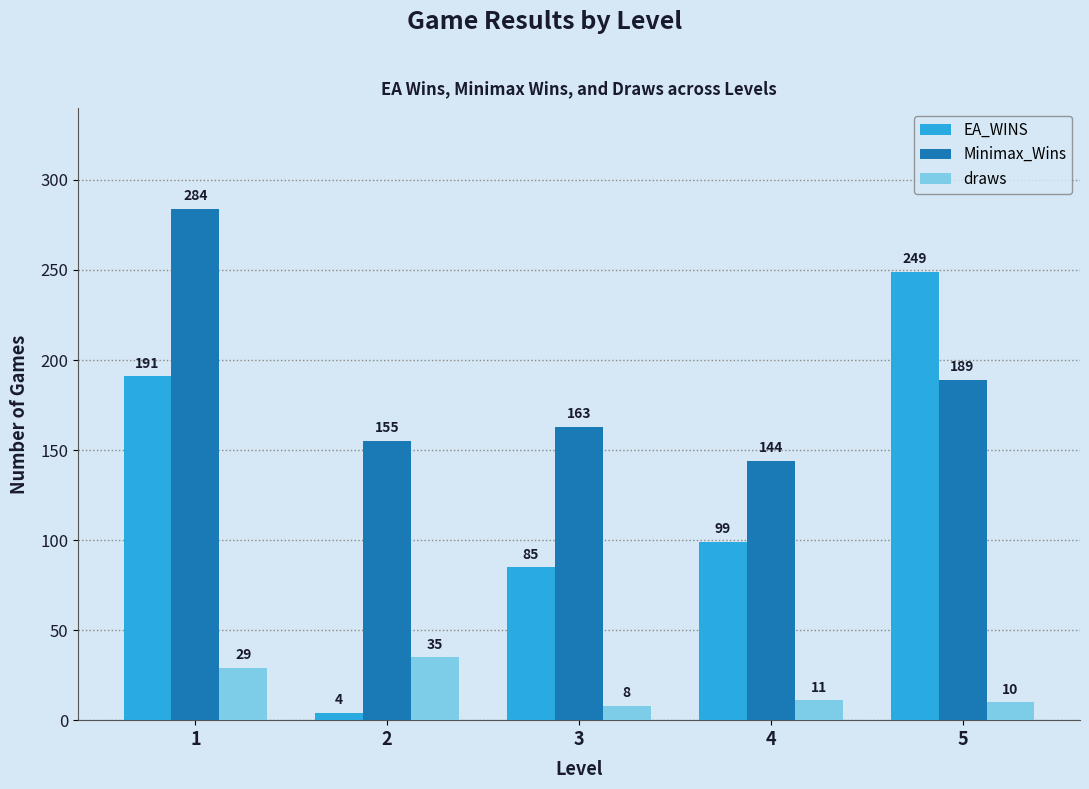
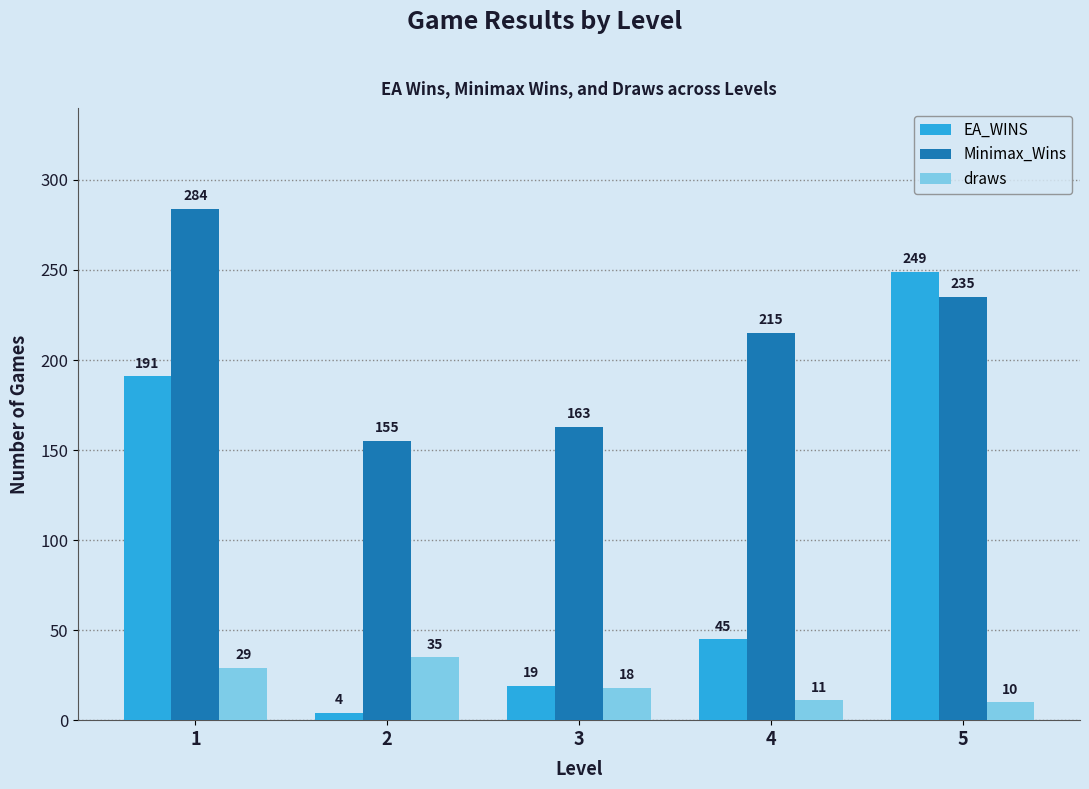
EA_WINS, 3: 85 -> 19
draws, 3: 8 -> 18
EA_WINS, 4: 99 -> 45
Minimax_Wins, 4: 144 -> 215
Minimax_Wins, 5: 189 -> 235
